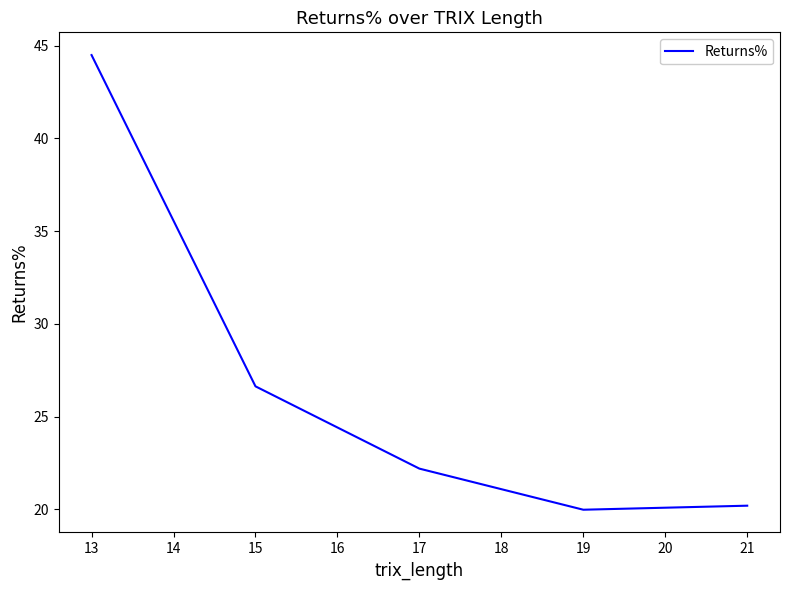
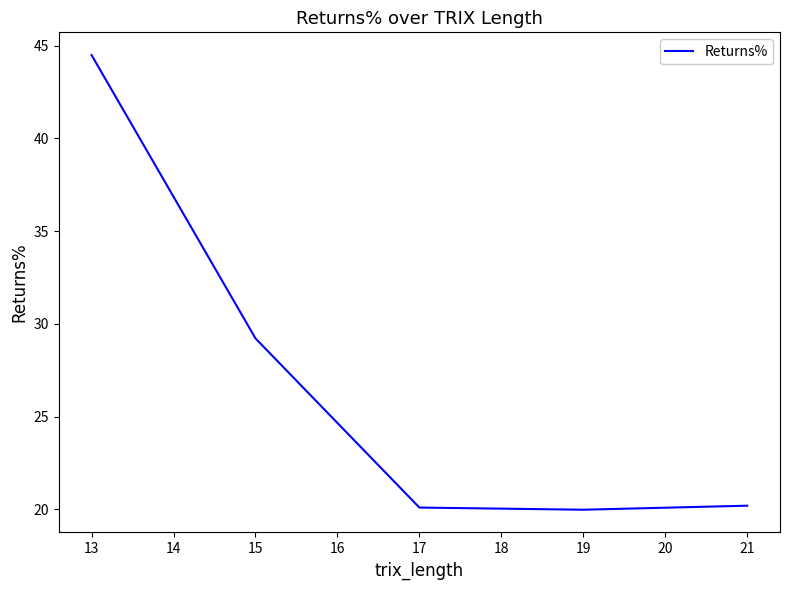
15: 26.6 -> 29.2
17: 22.2 -> 20.1
